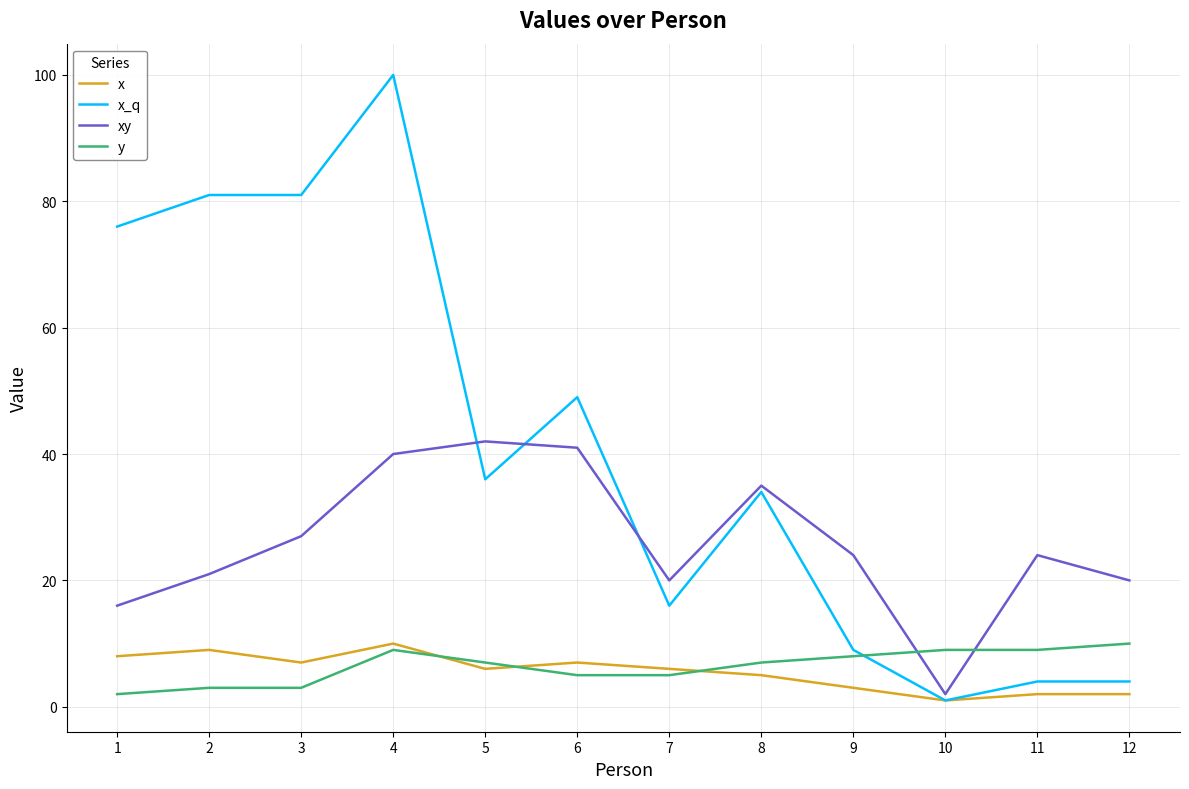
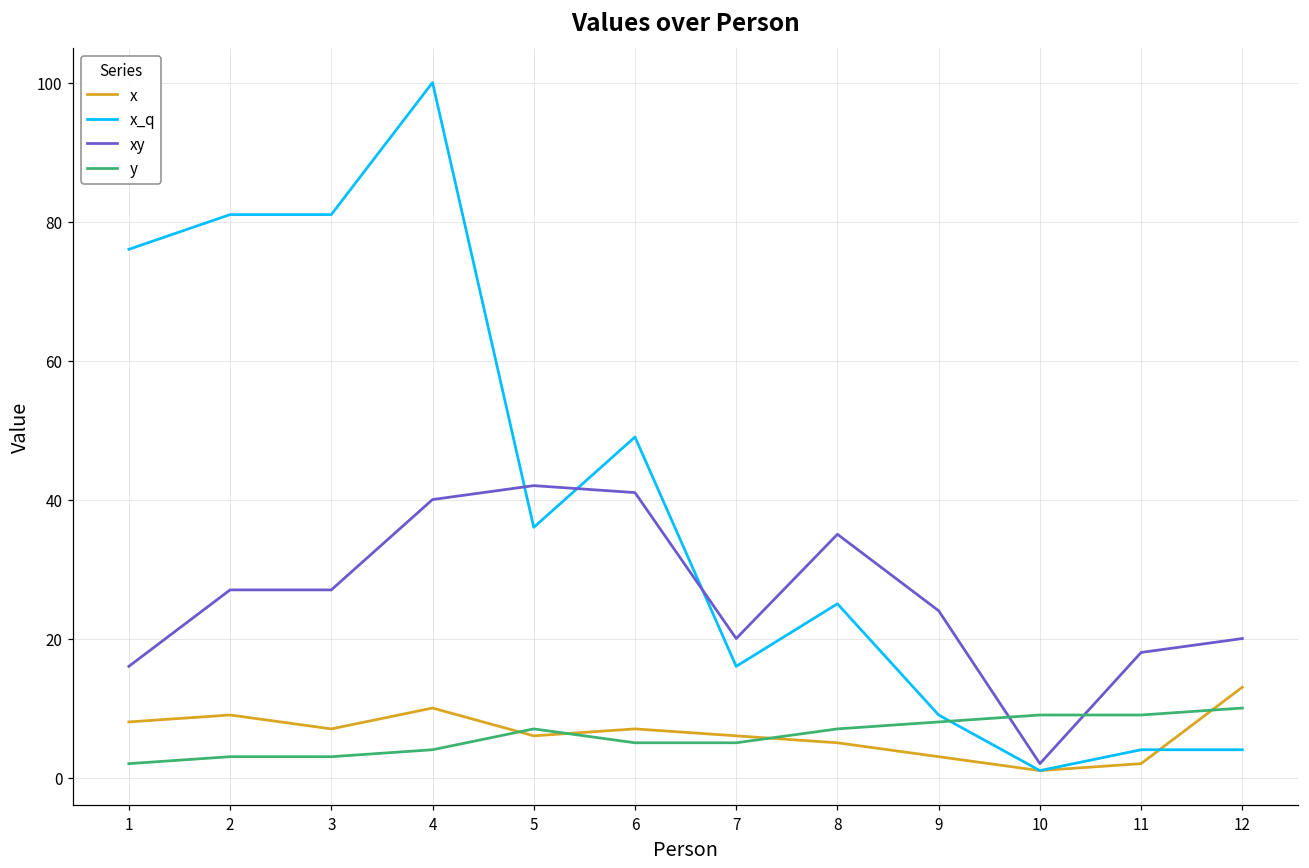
xy, 2: 21 -> 27
y, 4: 9 -> 4
x_q, 8: 34 -> 25
xy, 11: 24 -> 18
x, 12: 2 -> 13
